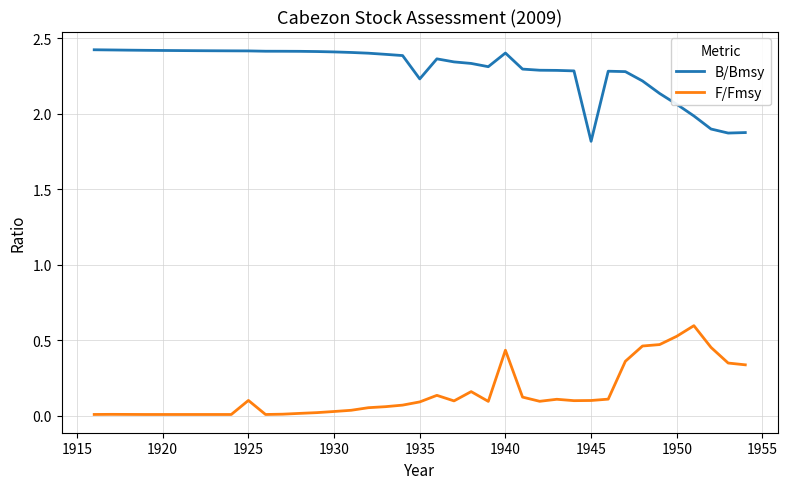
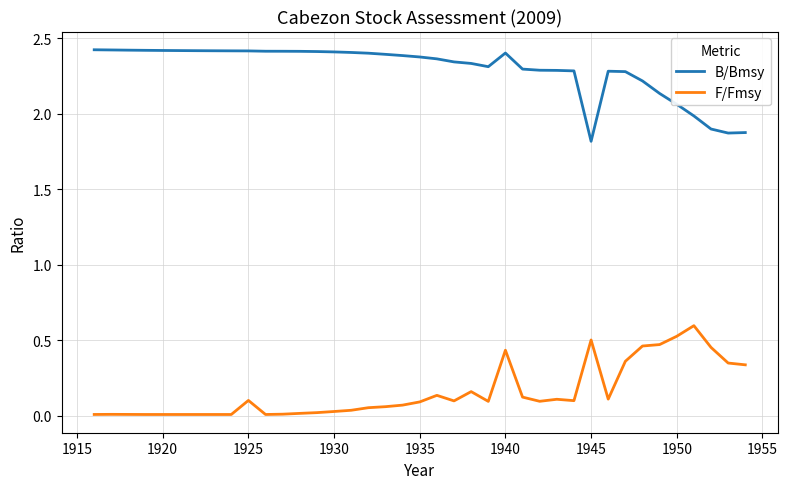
B/Bmsy, 1935: 2.23 -> 2.37
F/Fmsy, 1945: 0.10 -> 0.50
